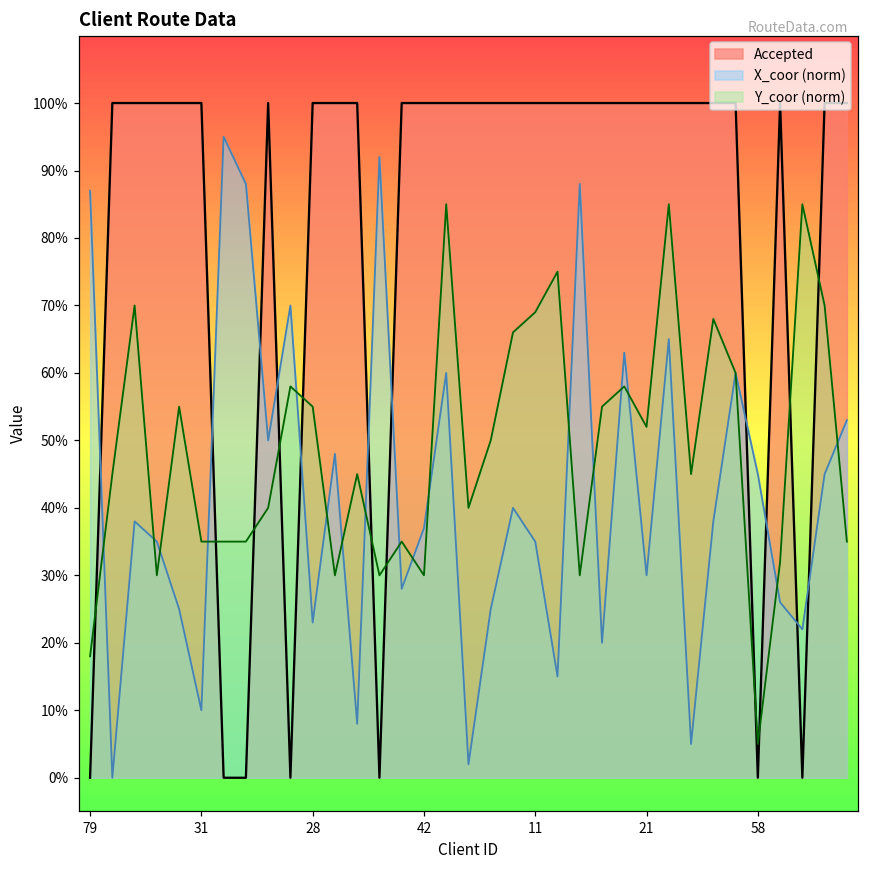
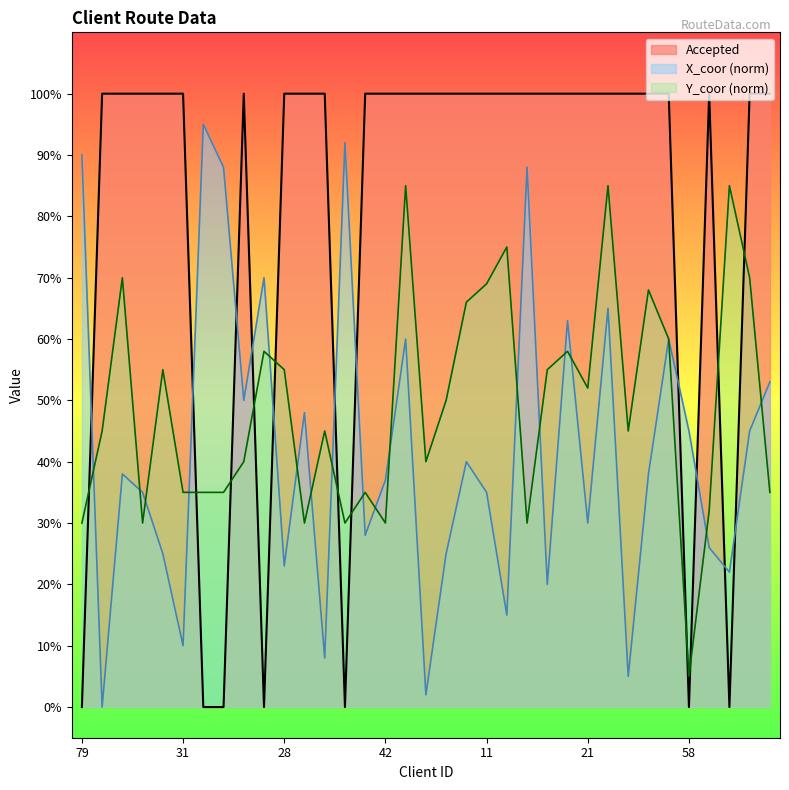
X_coor (norm), 79: 87% -> 90%
Y_coor (norm), 79: 18% -> 30%
